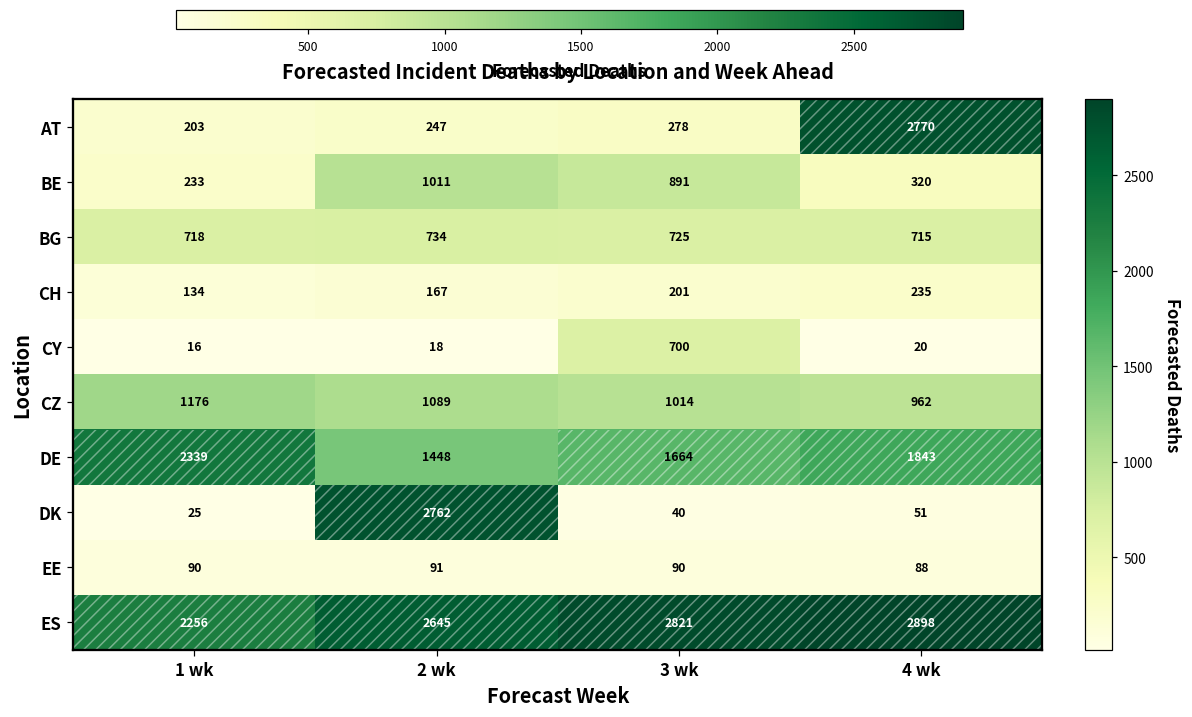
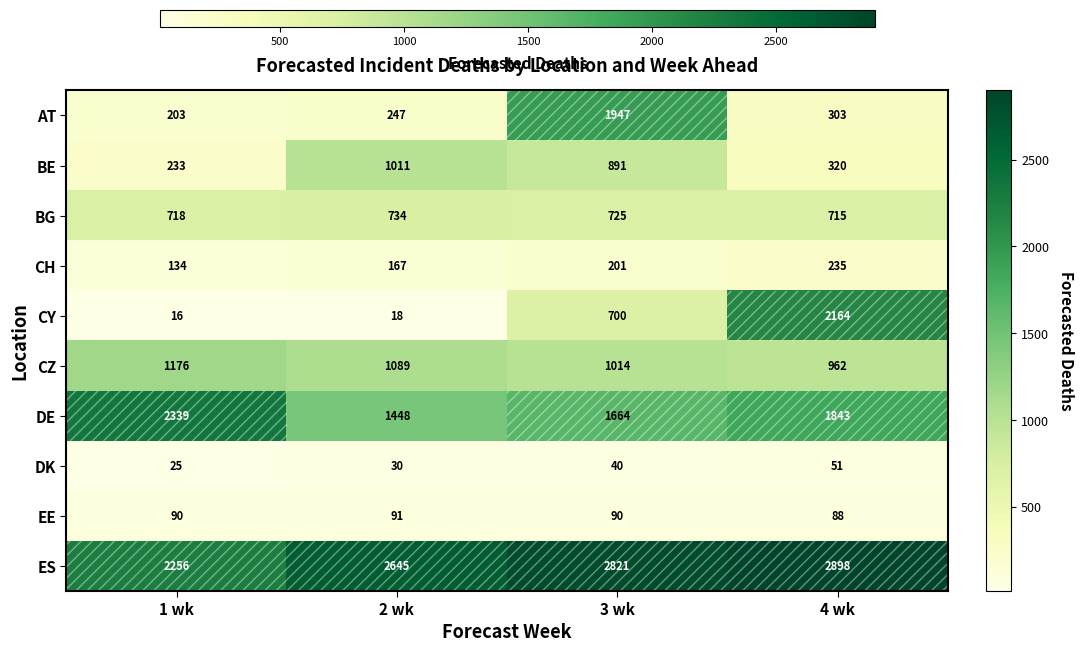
AT, 3 wk: 278 -> 1947
AT, 4 wk: 2770 -> 303
CY, 4 wk: 20 -> 2164
DK, 2 wk: 2762 -> 30
